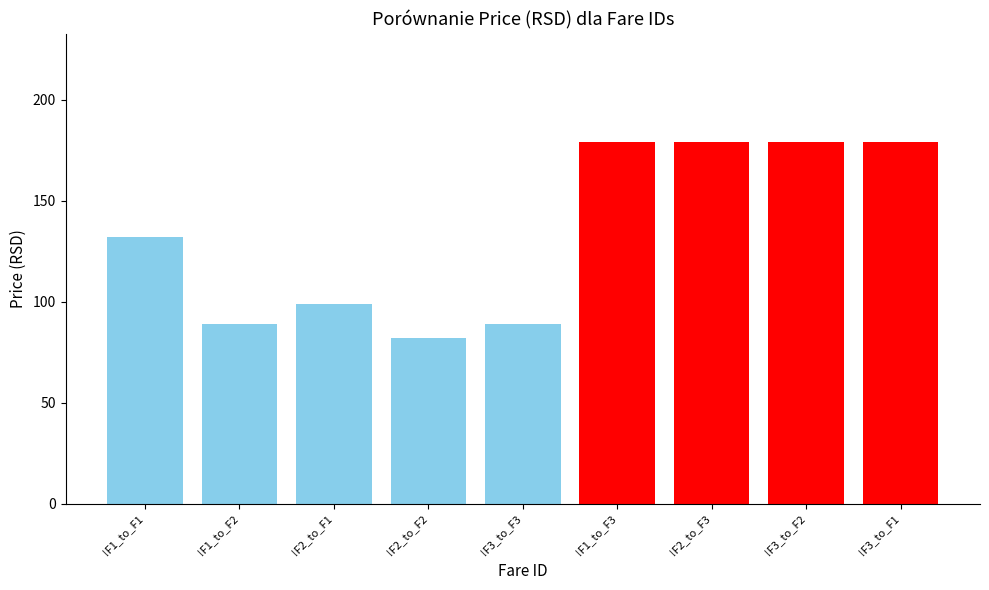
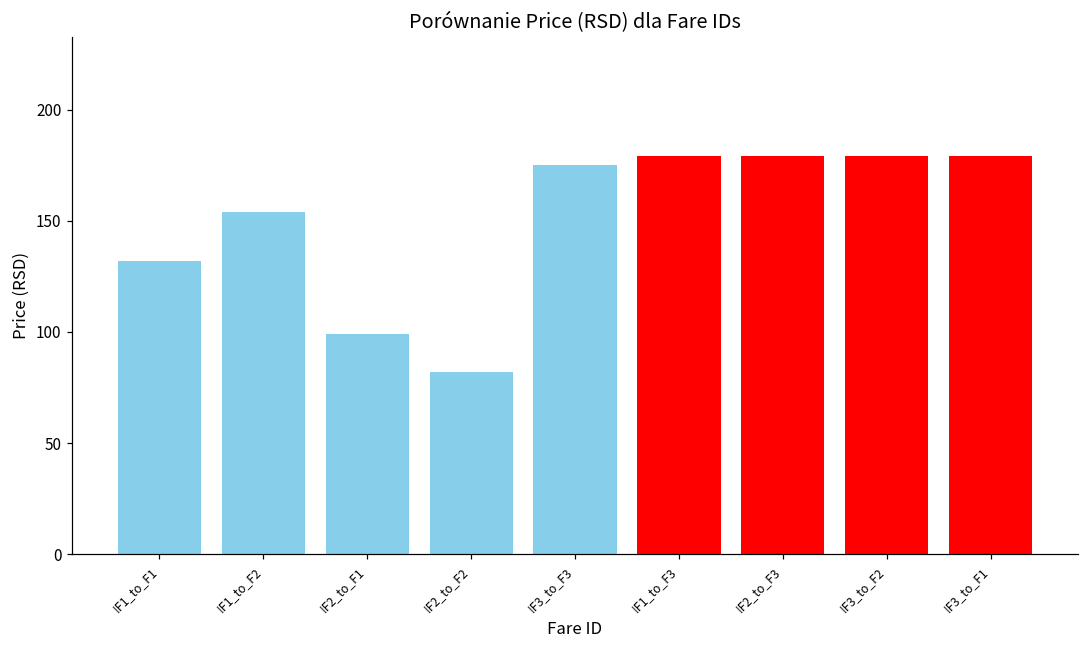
!F1_to_F2: 89 -> 154
!F3_to_F3: 89 -> 175
